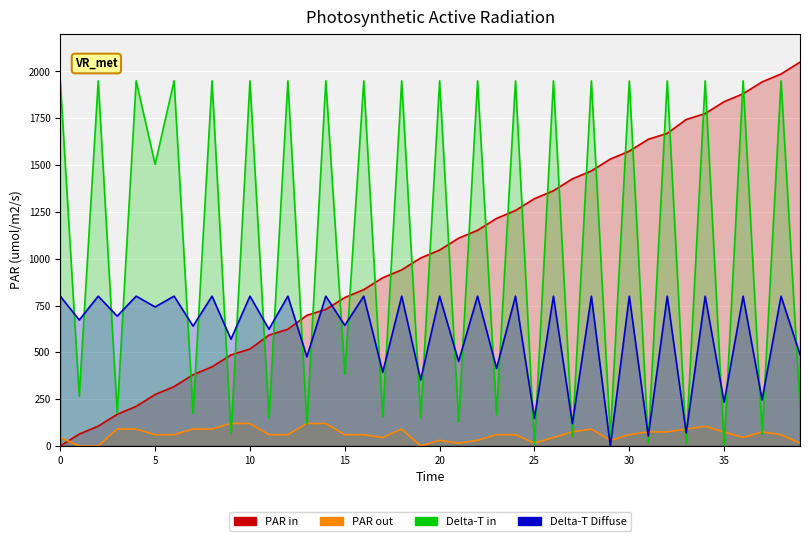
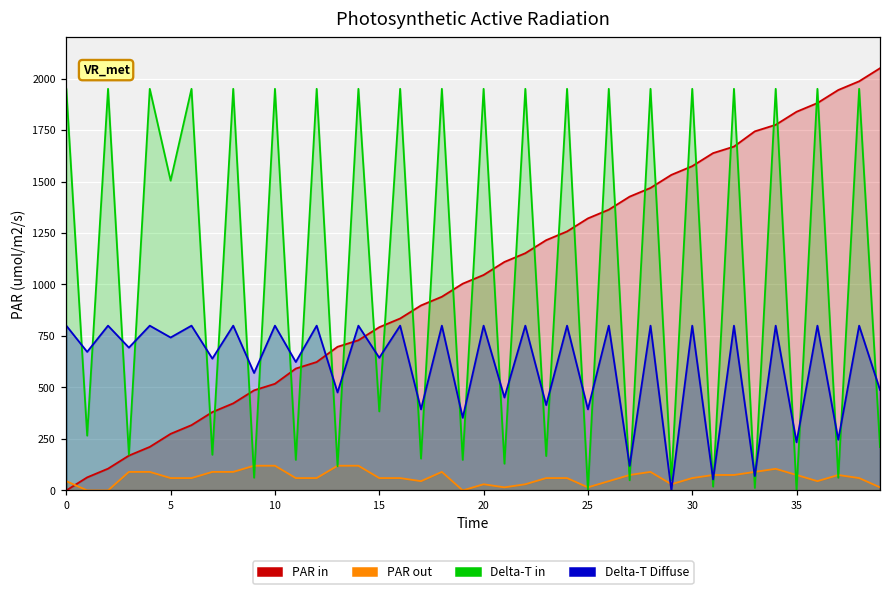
Delta-T Diffuse, 25: 150 -> 390
